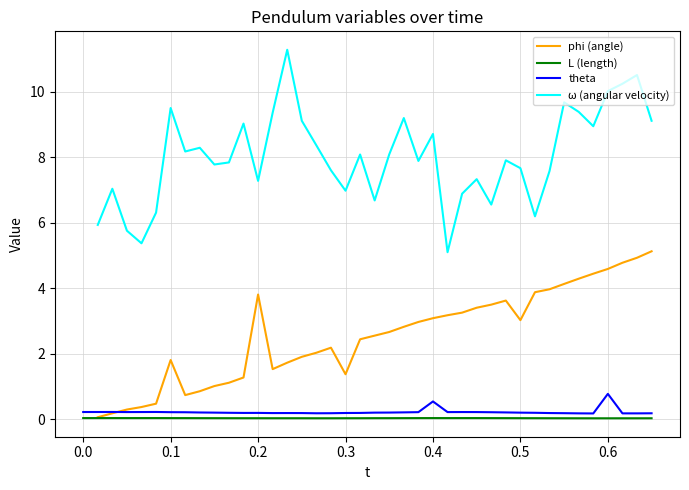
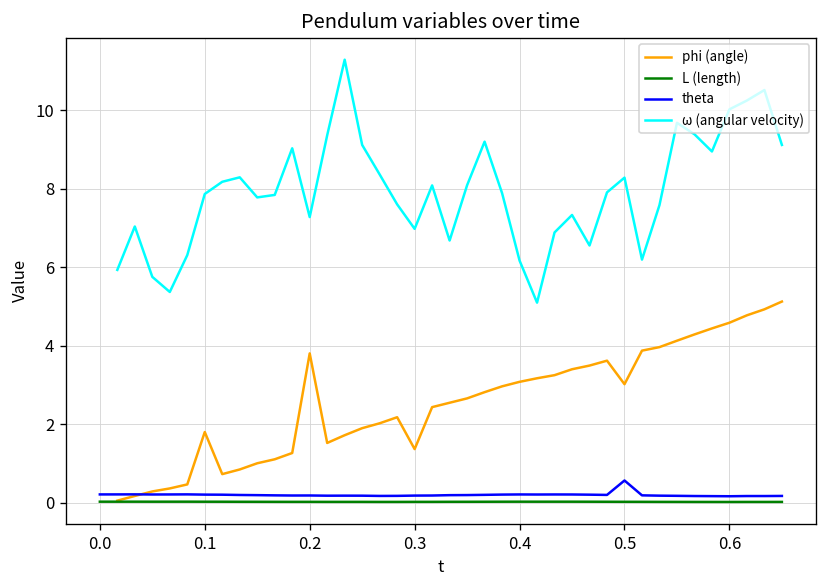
ω (angular velocity), 0.1: 9.5 -> 7.9
theta, 0.4: 0.5 -> 0.2
ω (angular velocity), 0.4: 8.7 -> 6.2
theta, 0.5: 0.2 -> 0.6
ω (angular velocity), 0.5: 7.7 -> 8.3
theta, 0.6: 0.8 -> 0.2
